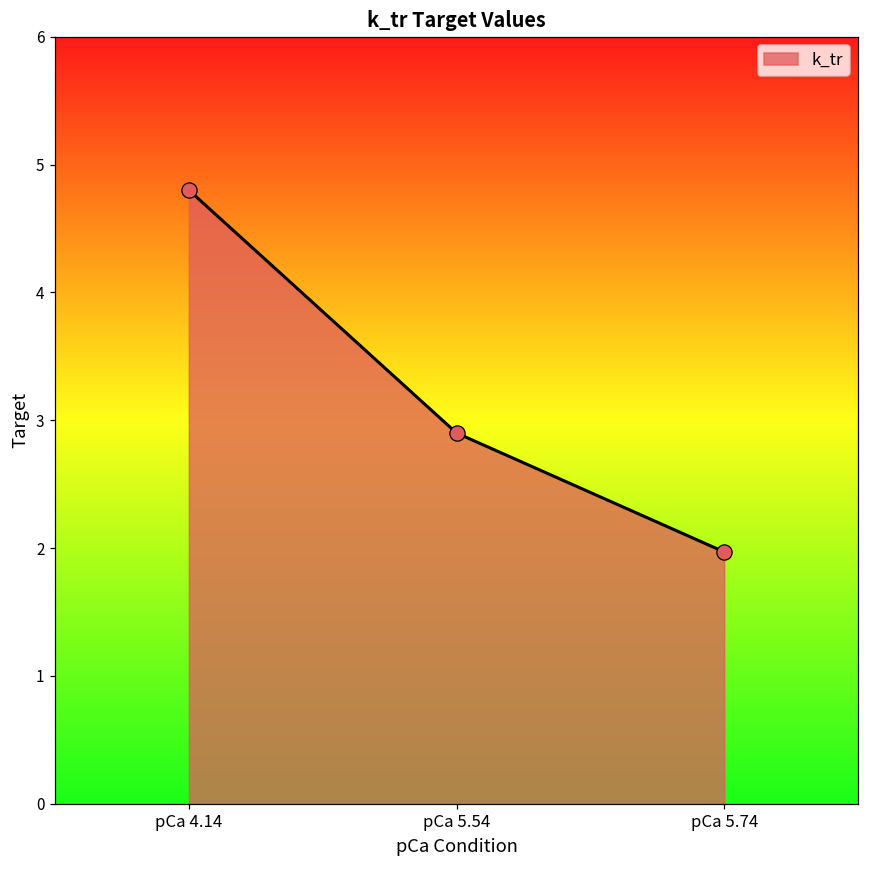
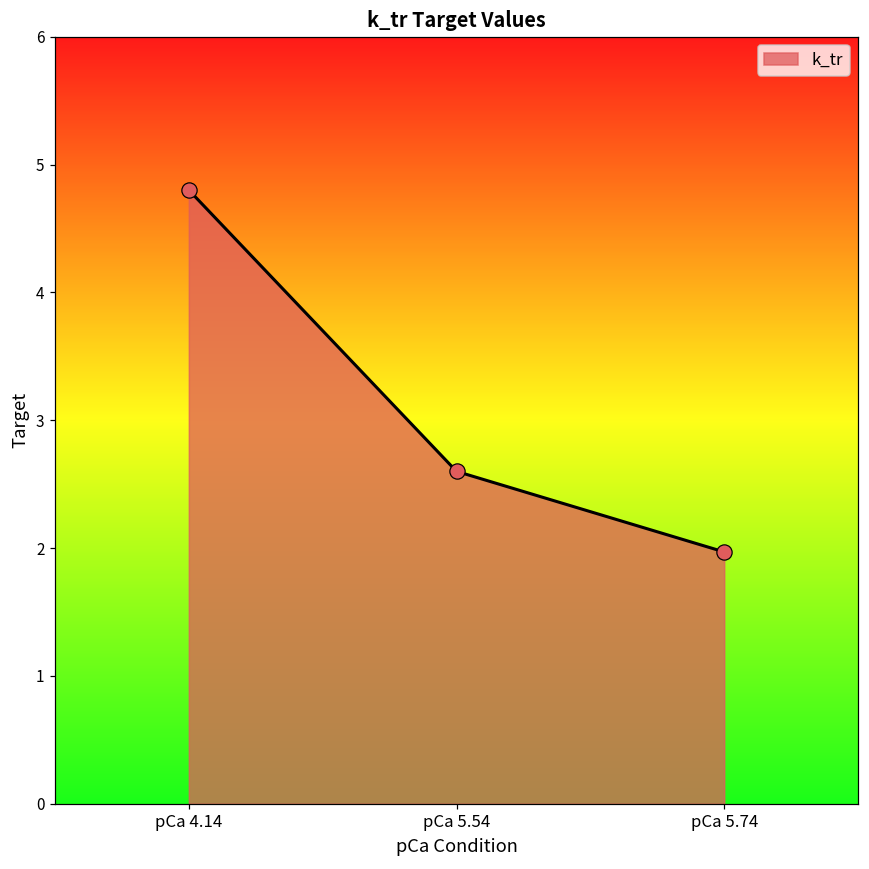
pCa 5.54: 2.9 -> 2.6
